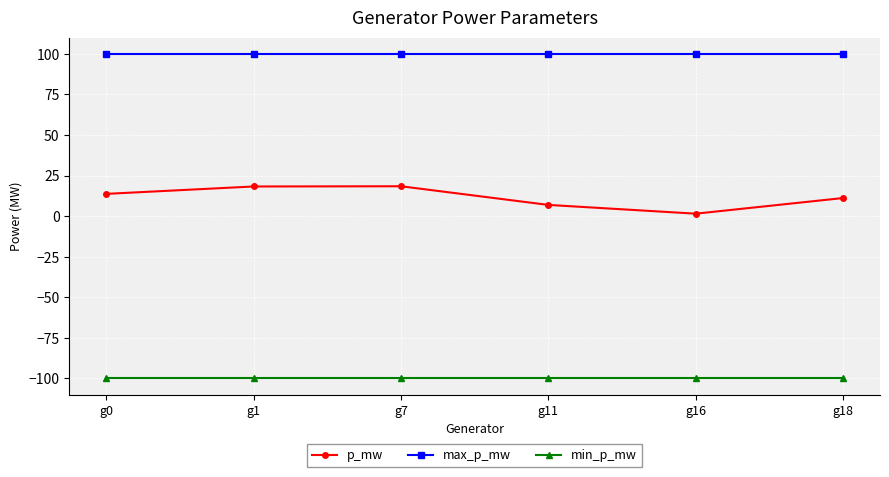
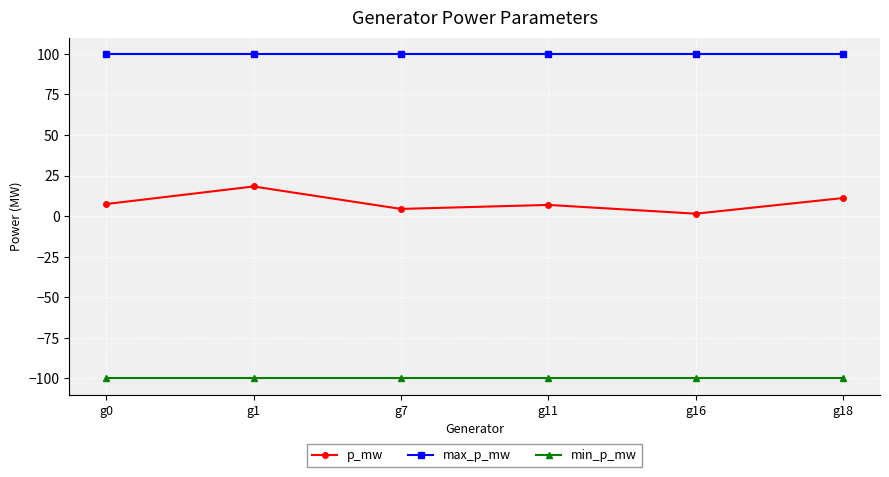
p_mw, g0: 14 -> 7
p_mw, g7: 18 -> 4
